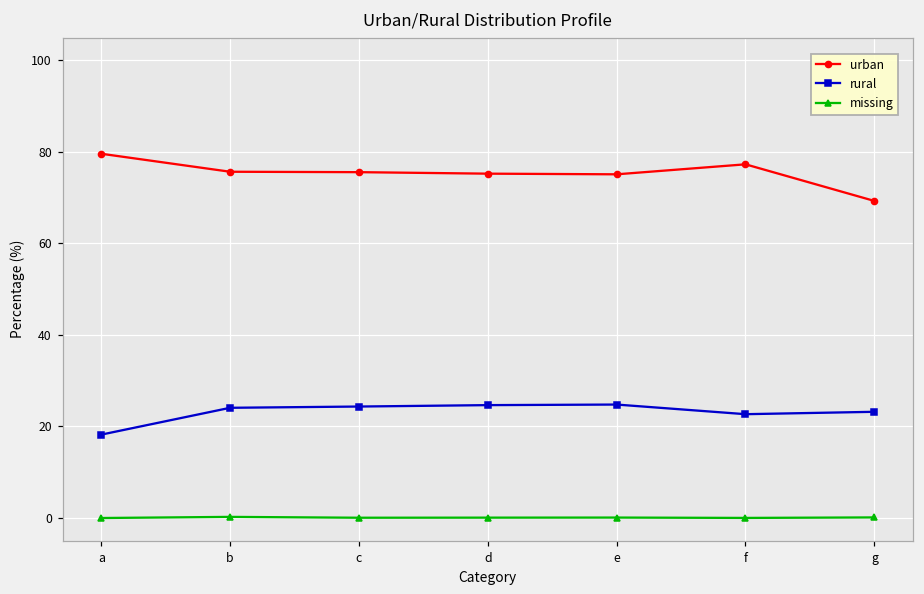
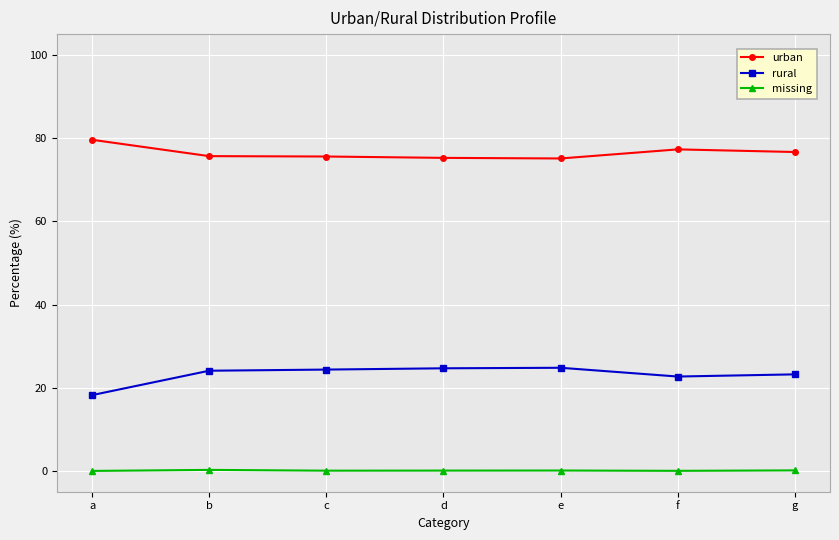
urban, g: 69 -> 77
